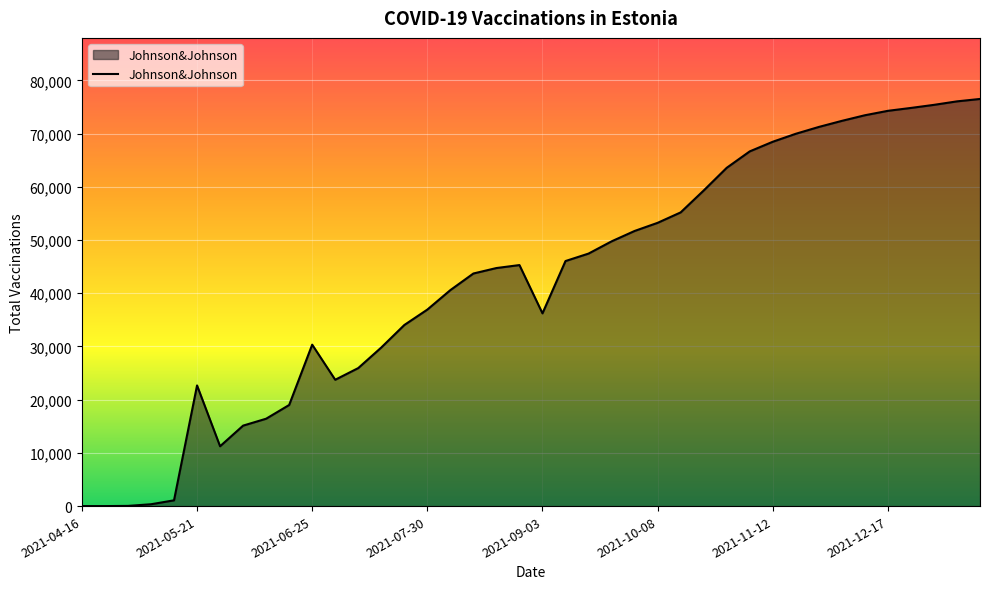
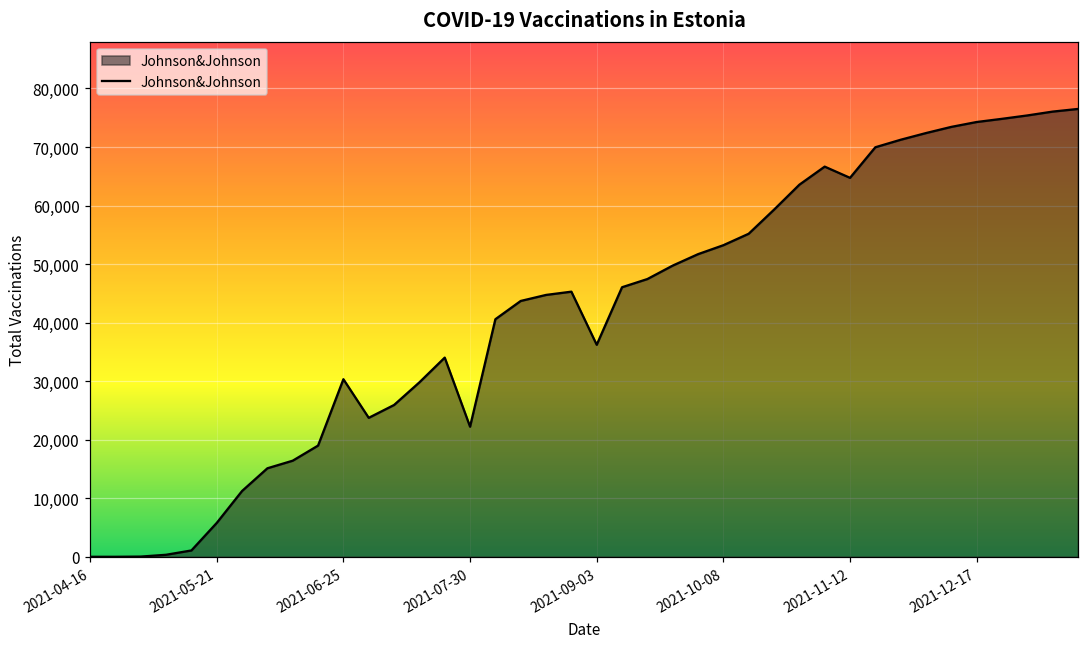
2021-05-21: 23,000 -> 6,000
2021-07-30: 37,000 -> 22,000
2021-11-12: 68,000 -> 65,000
